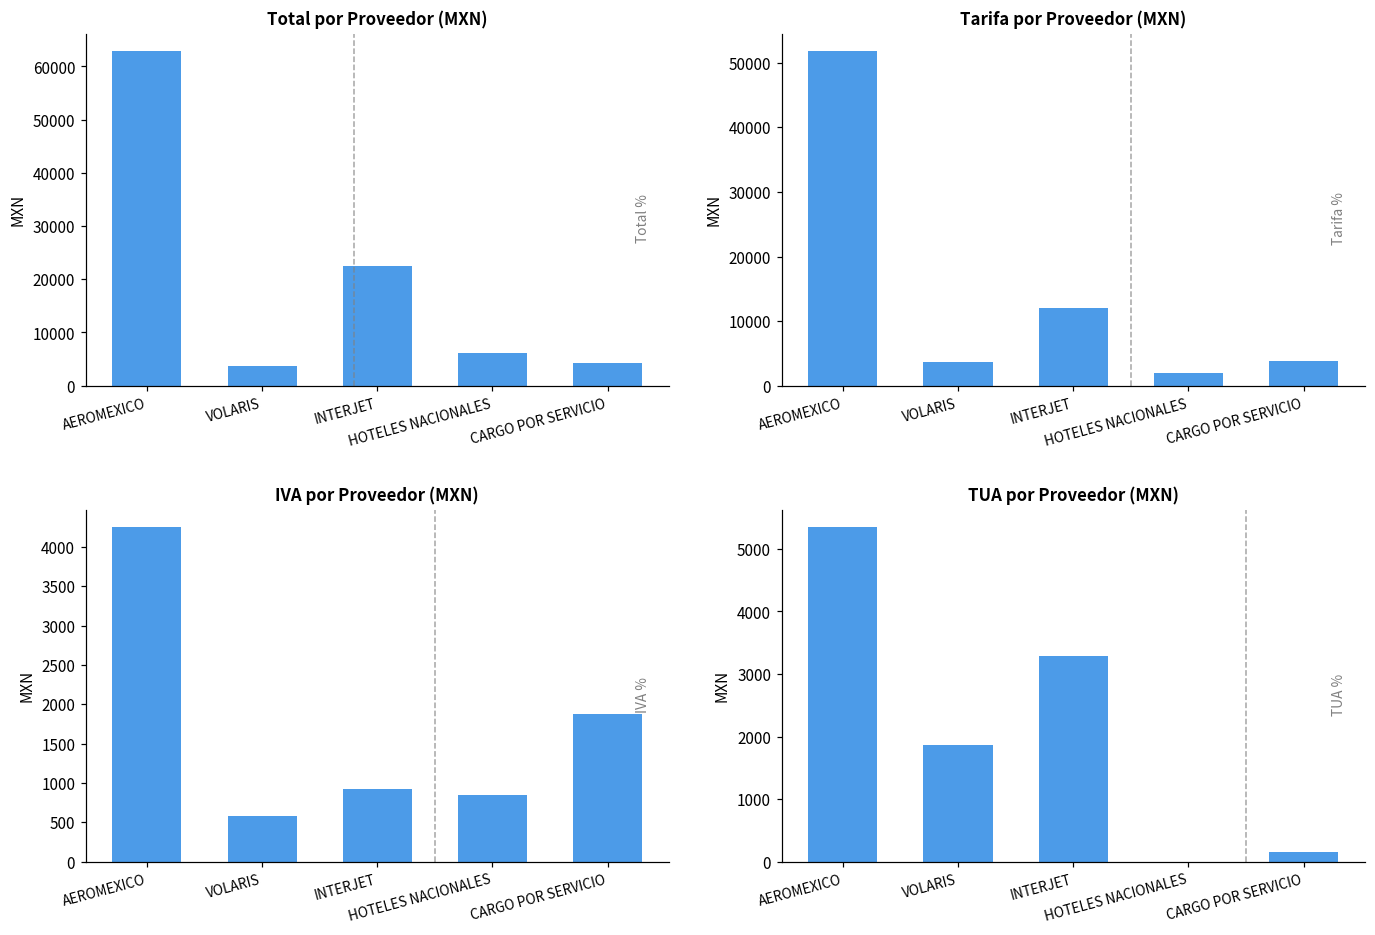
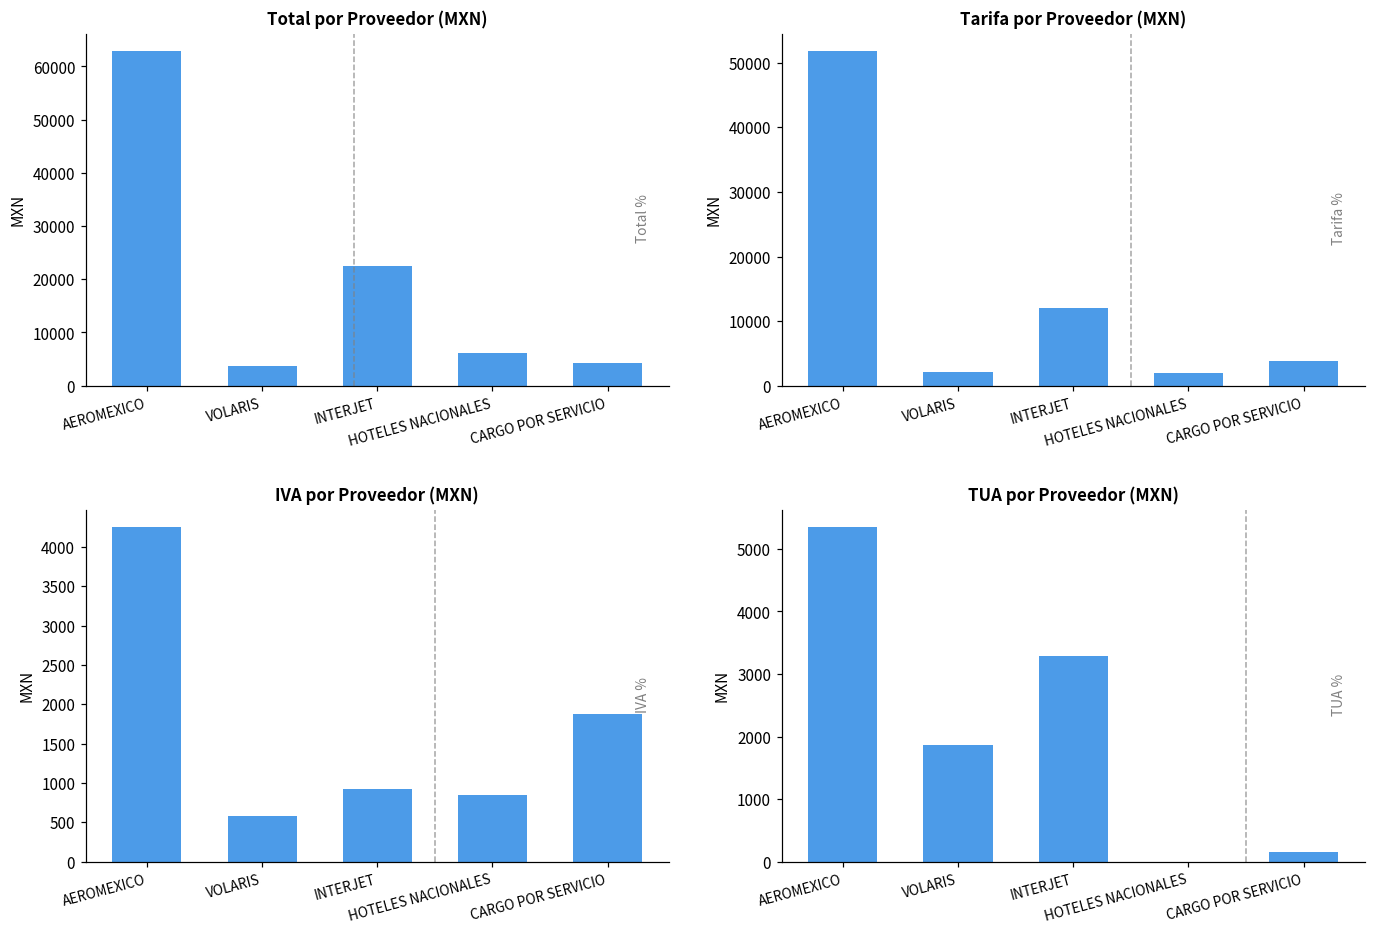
Tarifa por Proveedor (MXN), VOLARIS: 4000 -> 2000
